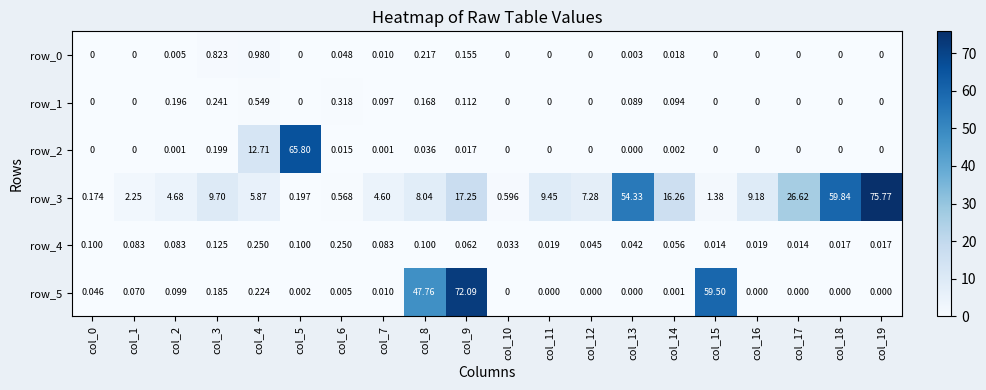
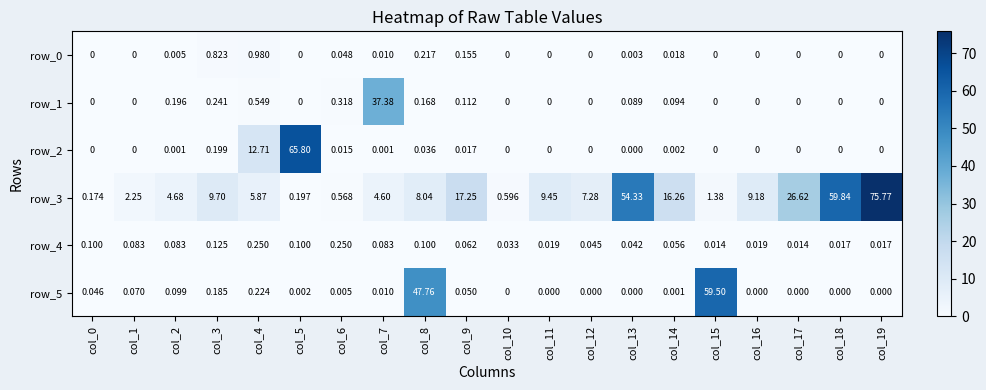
row_1, col_7: 0.097 -> 37.38
row_5, col_9: 72.09 -> 0.050
